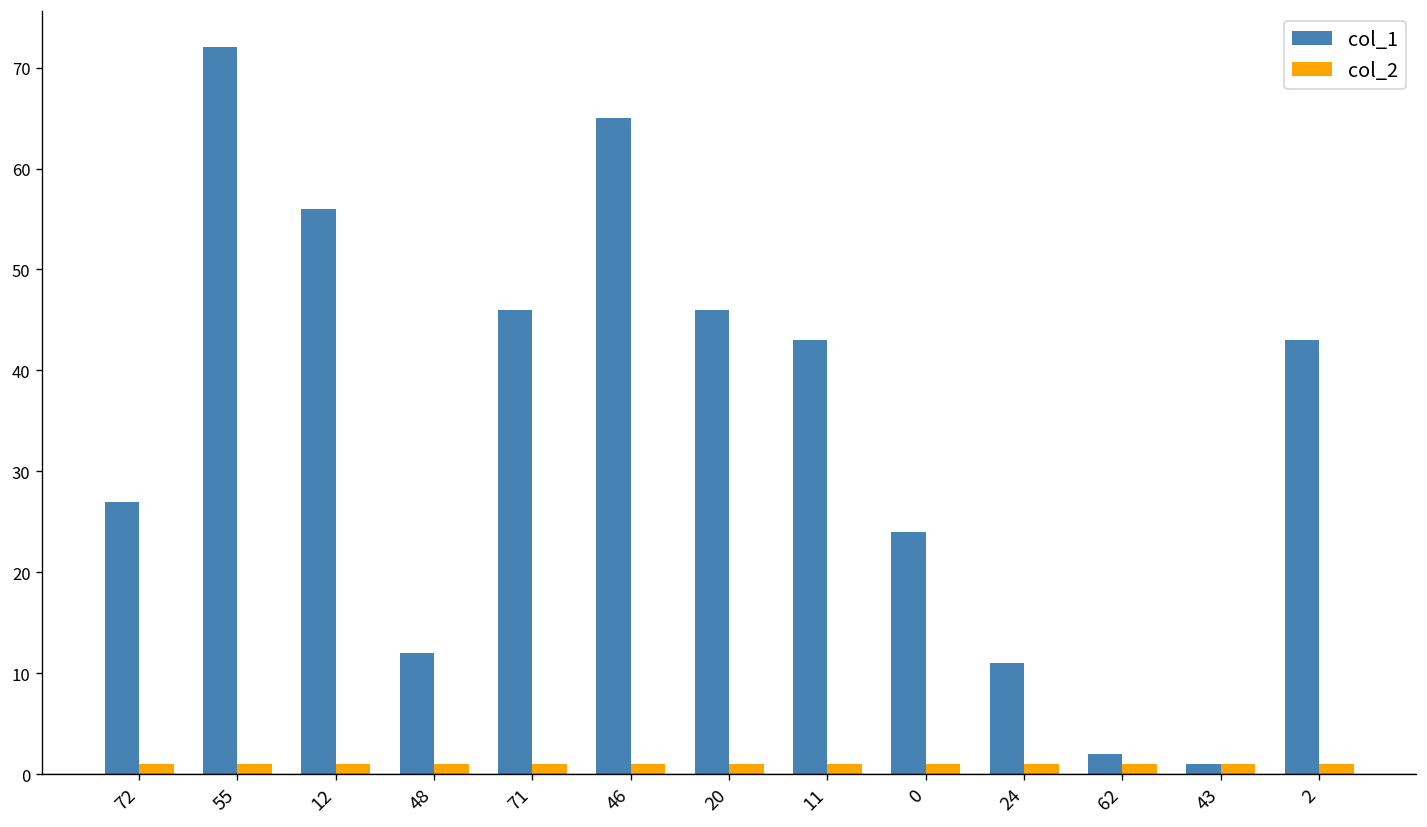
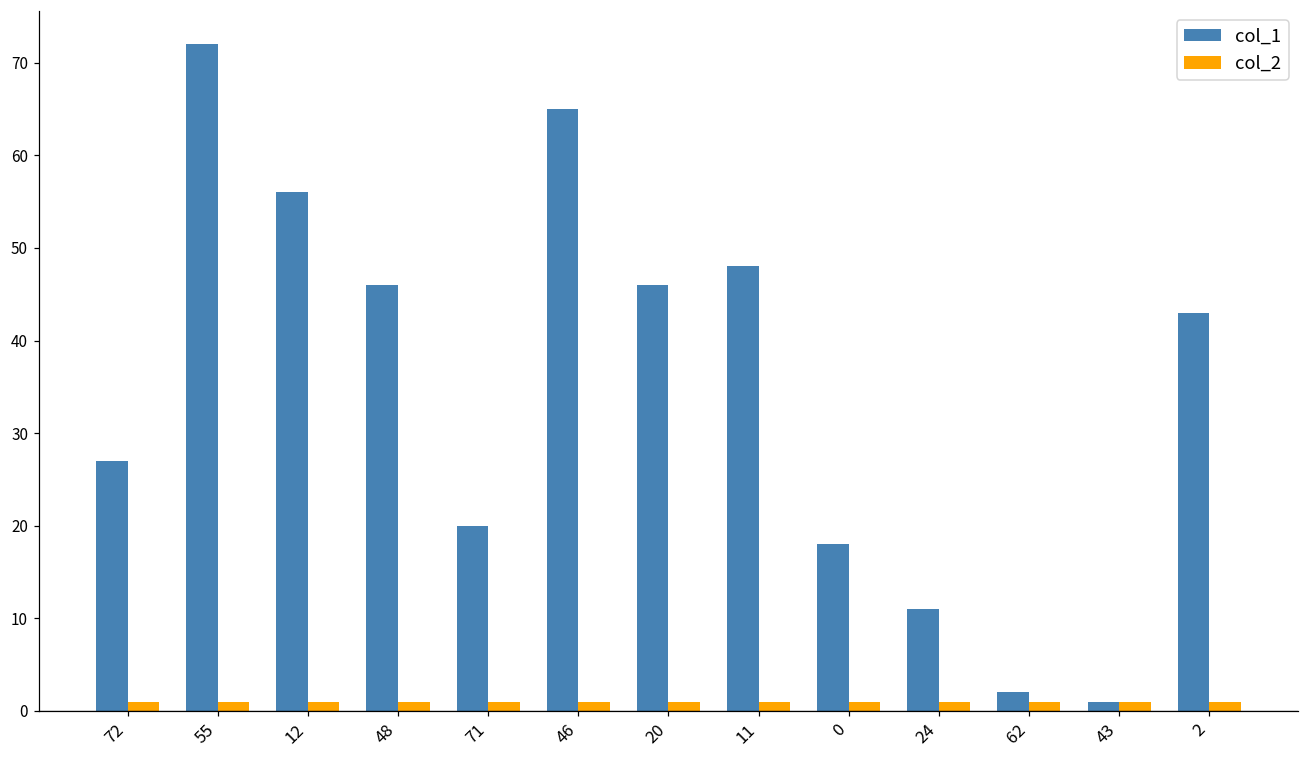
col_1, 48: 12 -> 46
col_1, 71: 46 -> 20
col_1, 11: 43 -> 48
col_1, 0: 24 -> 18
